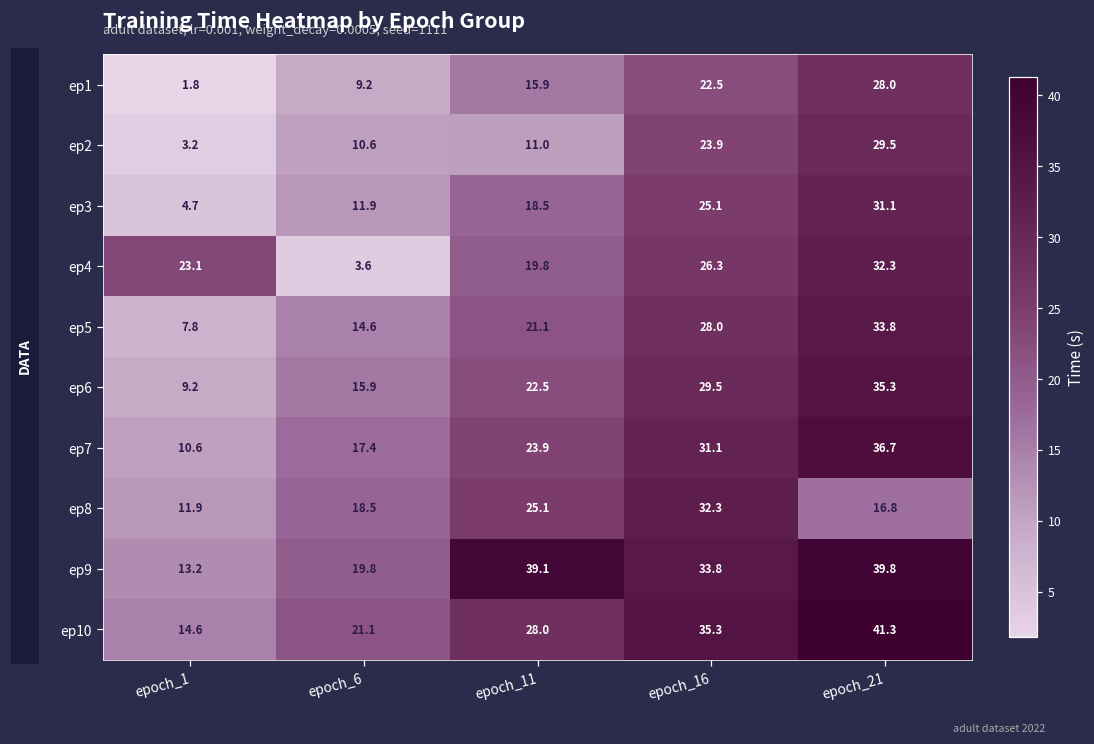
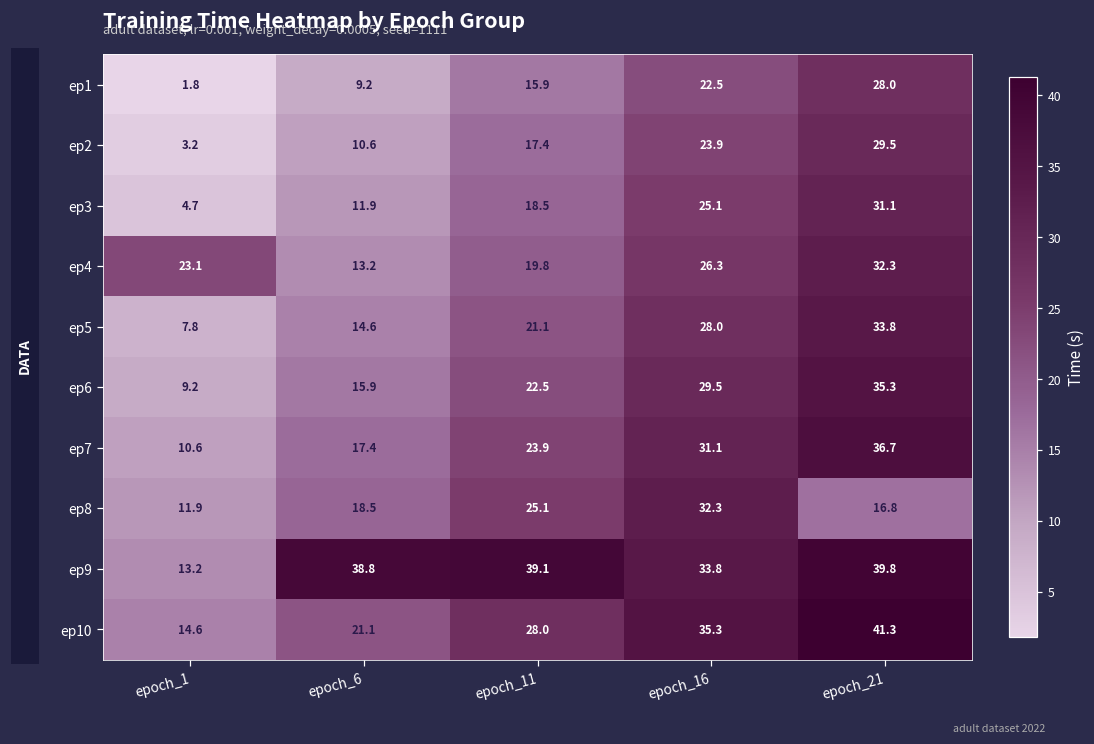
ep2, epoch_11: 11.0 -> 17.4
ep4, epoch_6: 3.6 -> 13.2
ep9, epoch_6: 19.8 -> 38.8
